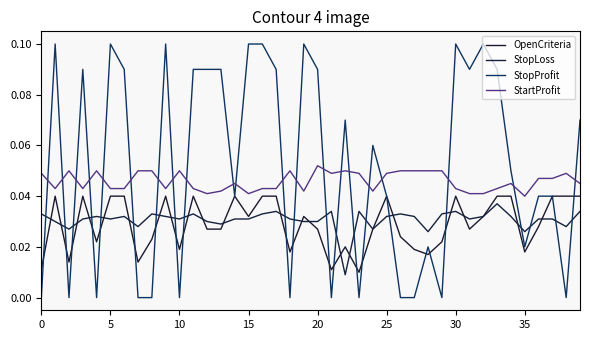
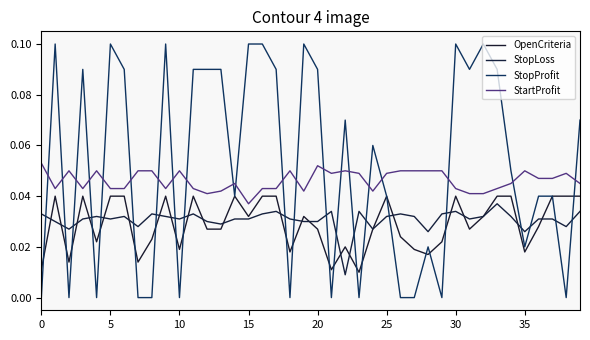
StartProfit, 0: 0.049 -> 0.053
StartProfit, 15: 0.041 -> 0.037
StartProfit, 35: 0.04 -> 0.05
